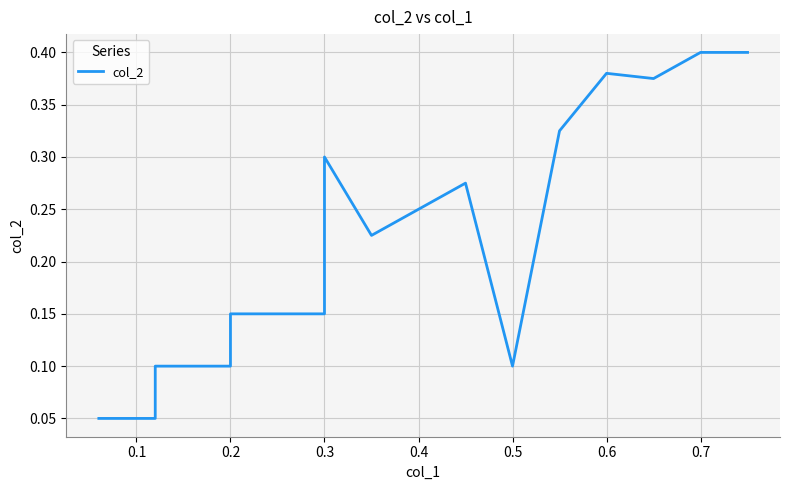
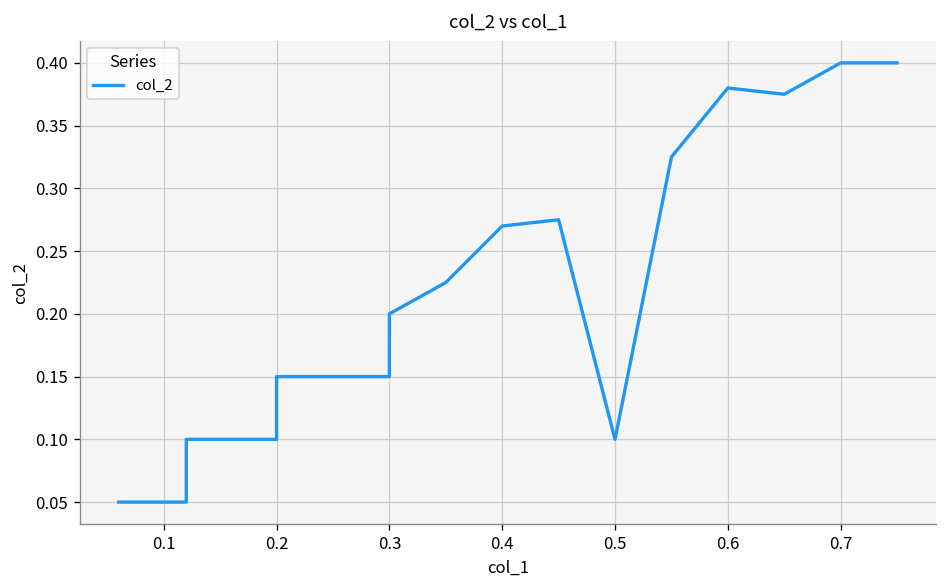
0.3: 0.3 -> 0.2
0.4: 0.25 -> 0.27
